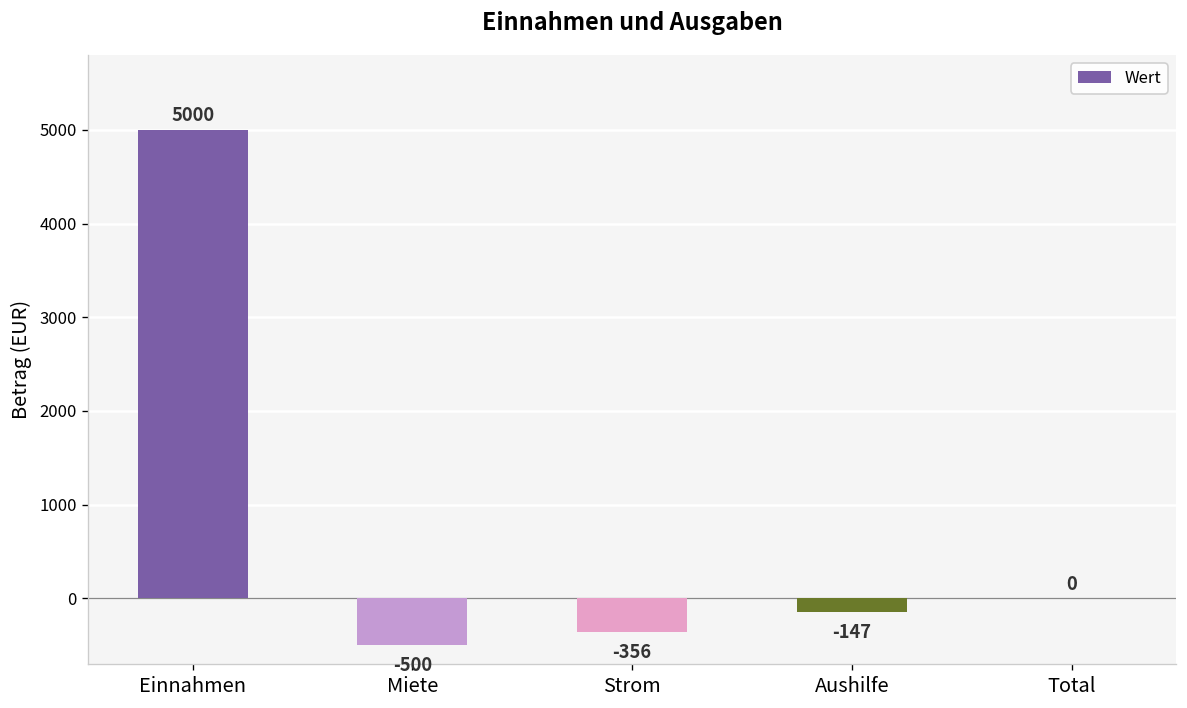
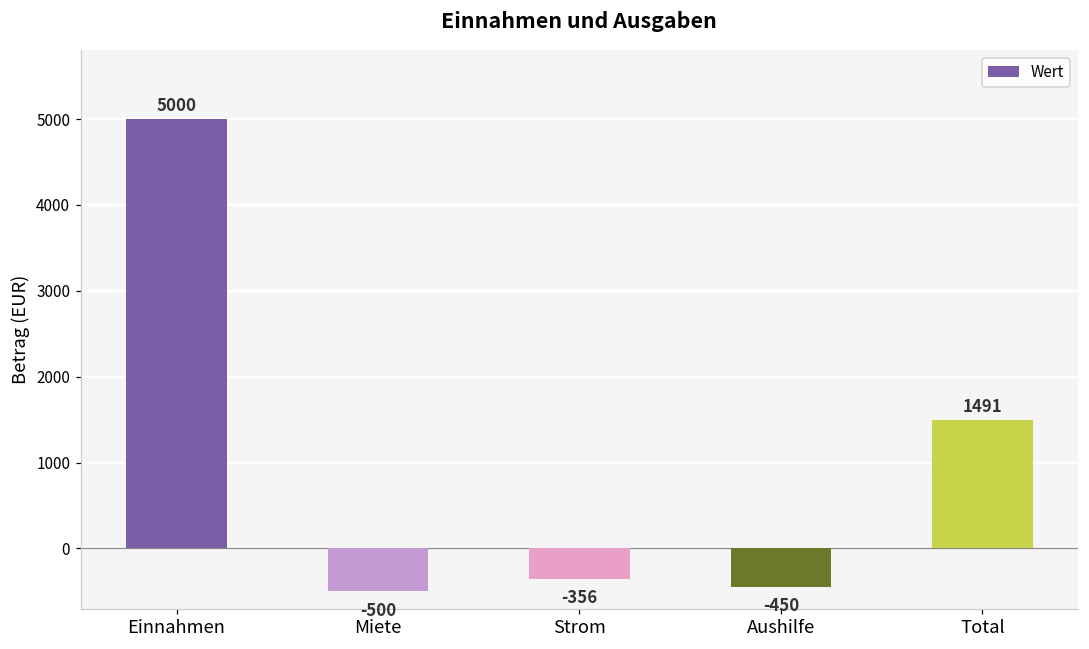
Aushilfe: -147 -> -450
Total: 0 -> 1491
